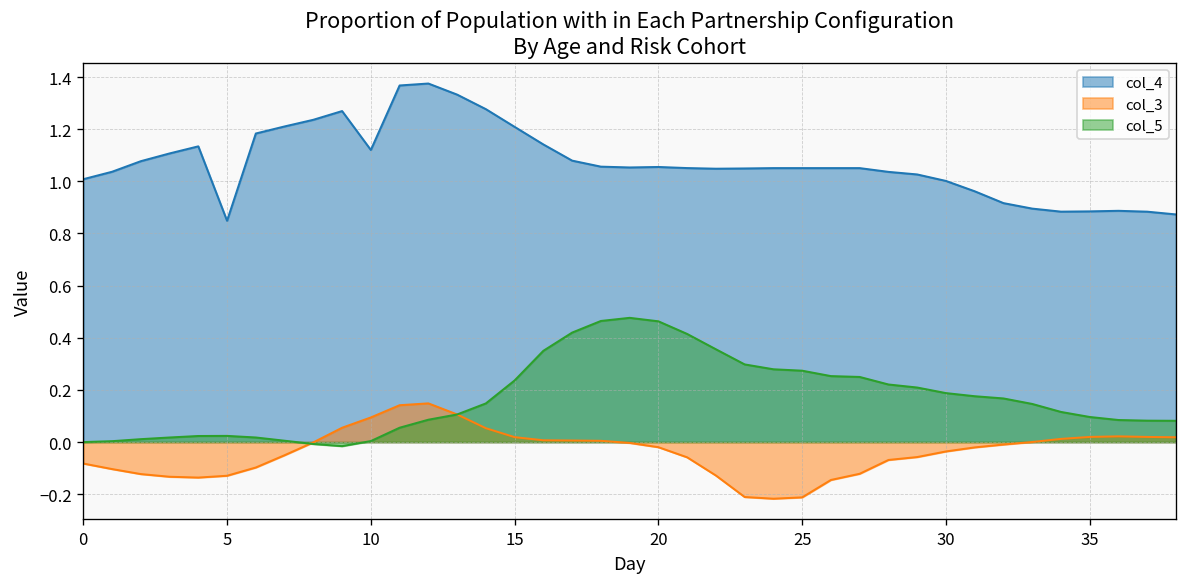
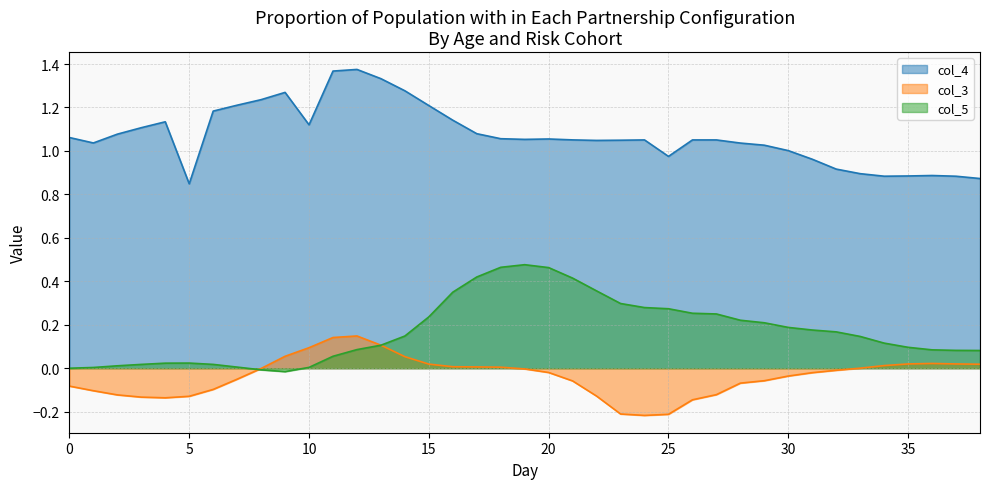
col_4, 0: 1.01 -> 1.06
col_4, 25: 1.05 -> 0.97
